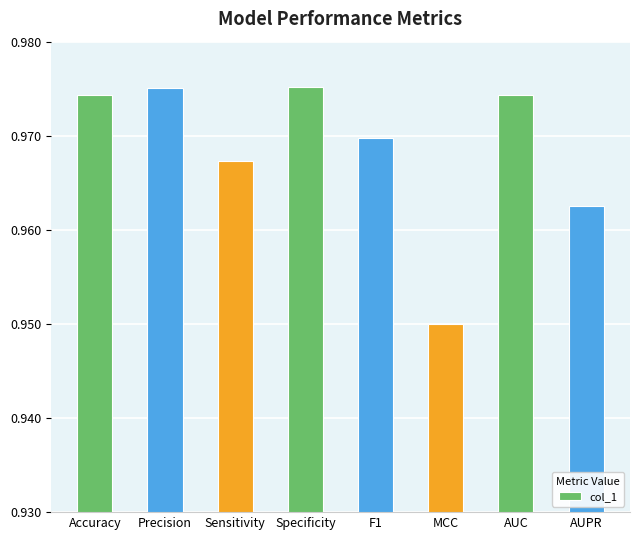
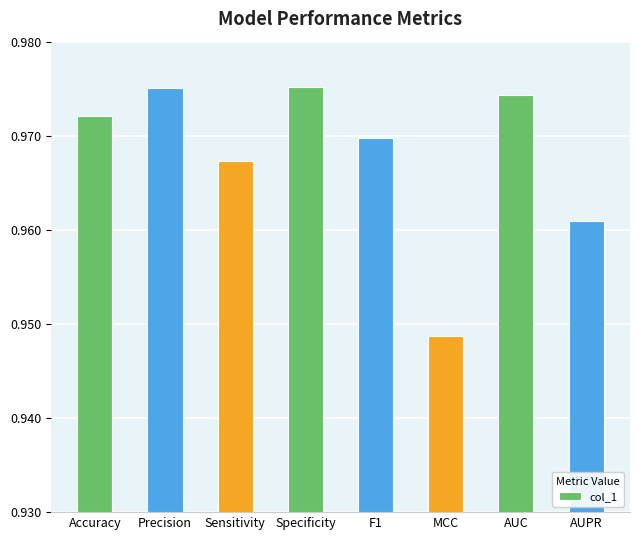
Accuracy: 0.974 -> 0.972
MCC: 0.950 -> 0.949
AUPR: 0.963 -> 0.961
